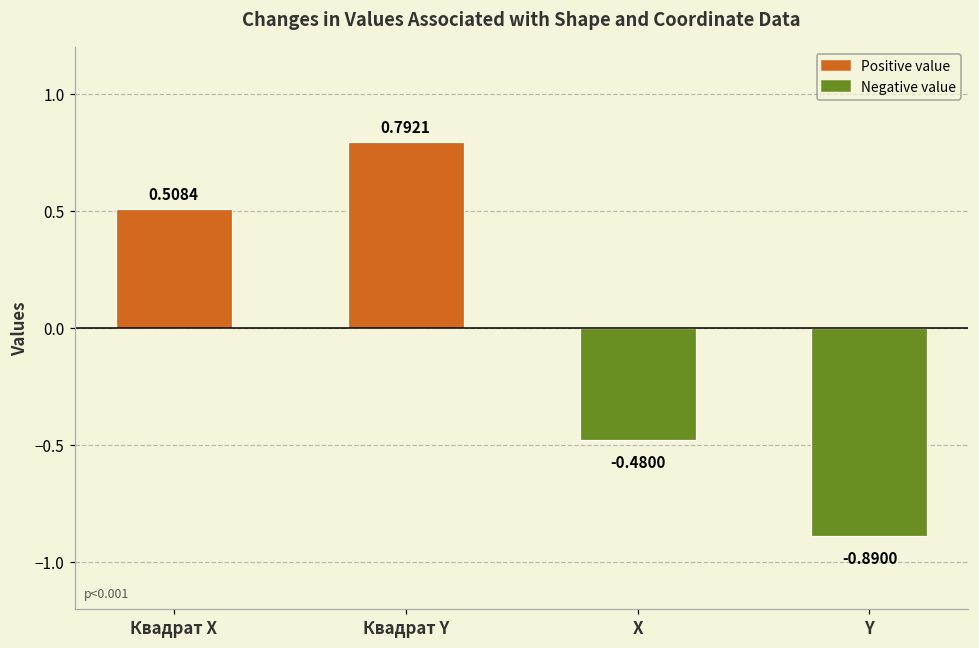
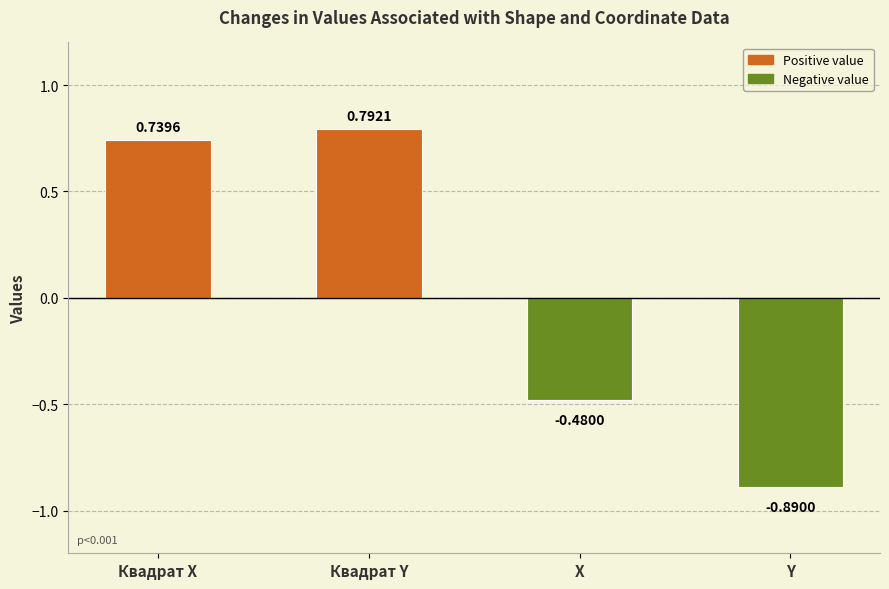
Квадрат X: 0.5084 -> 0.7396
